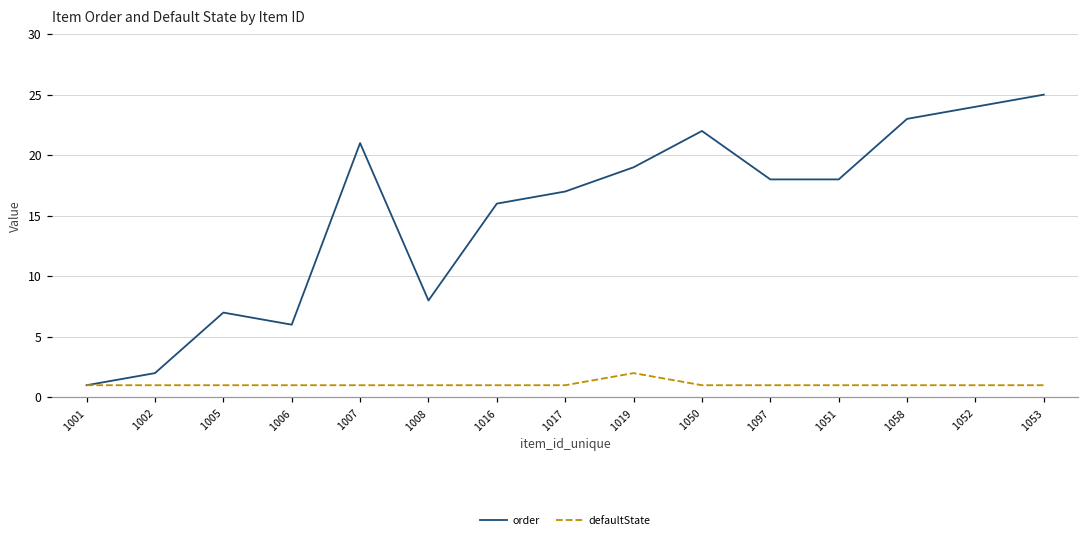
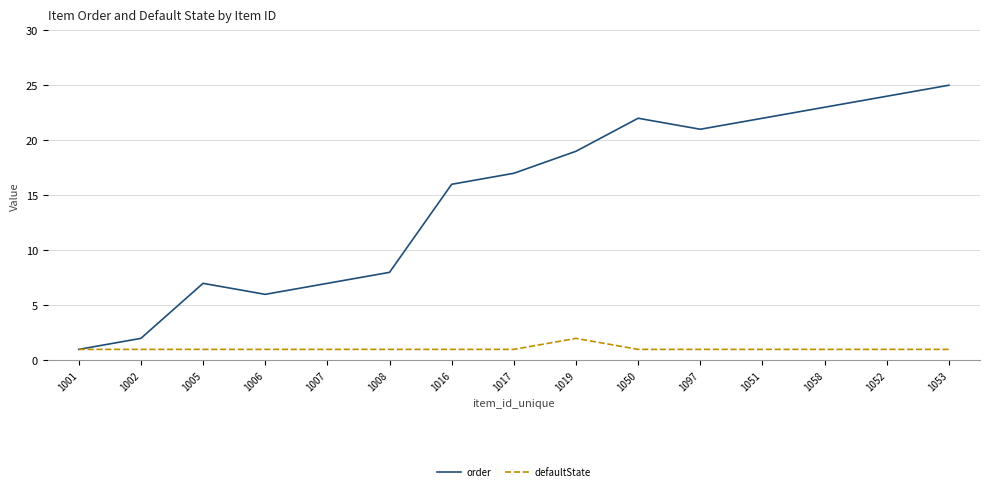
order, 1007: 21 -> 7
order, 1097: 18 -> 21
order, 1051: 18 -> 22
